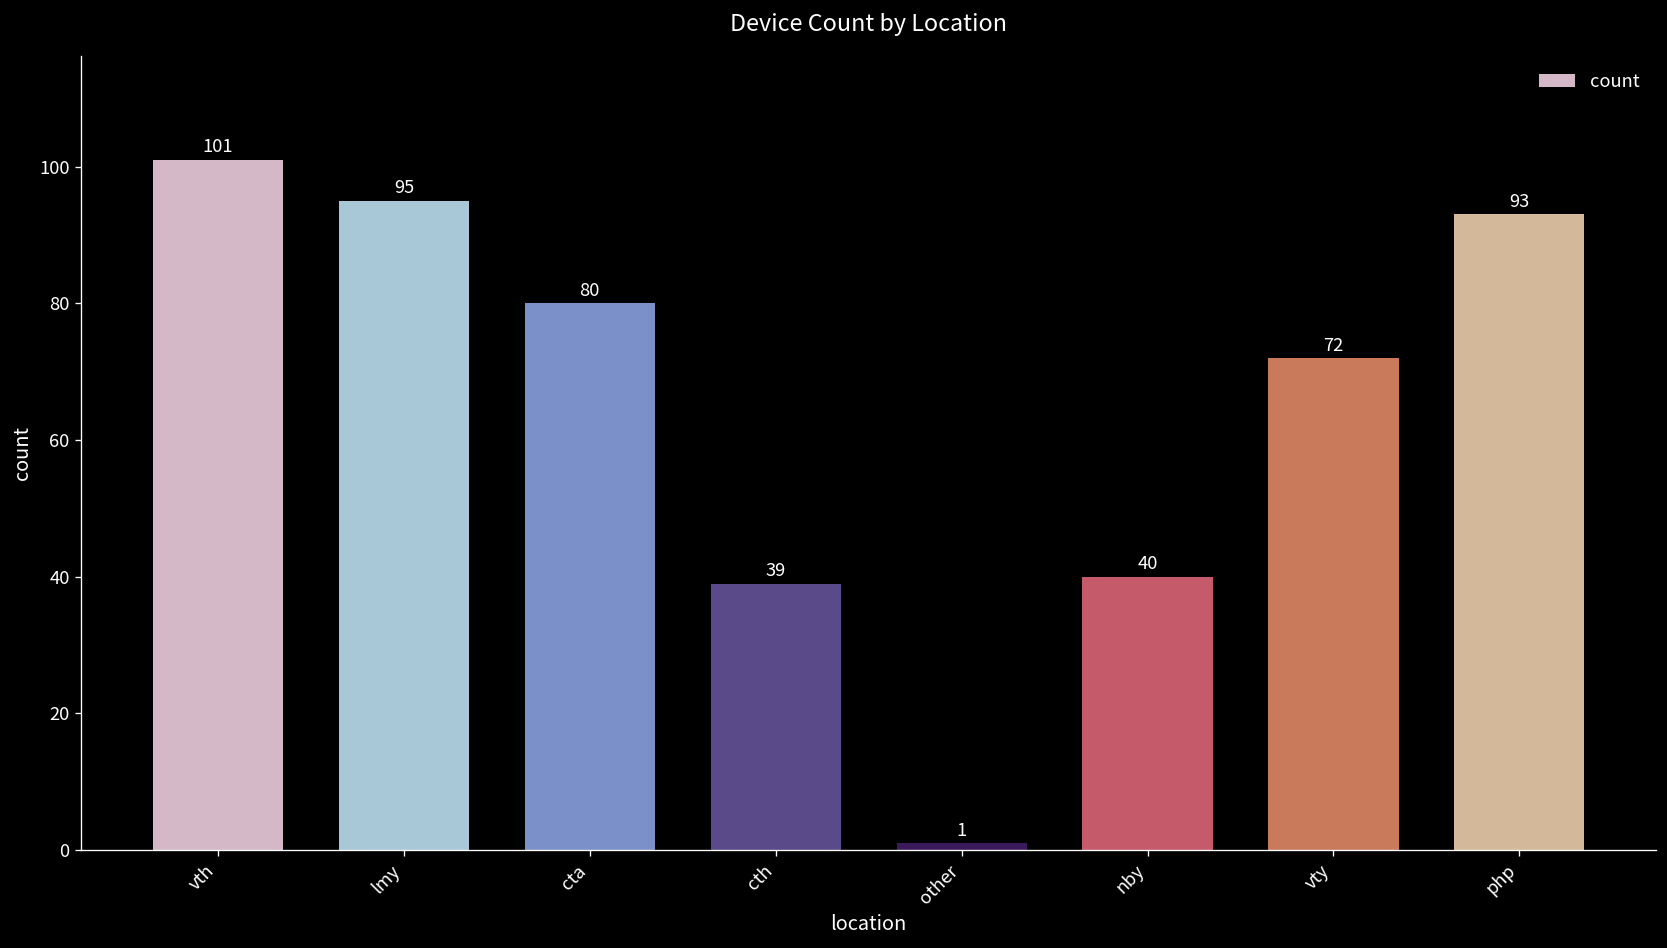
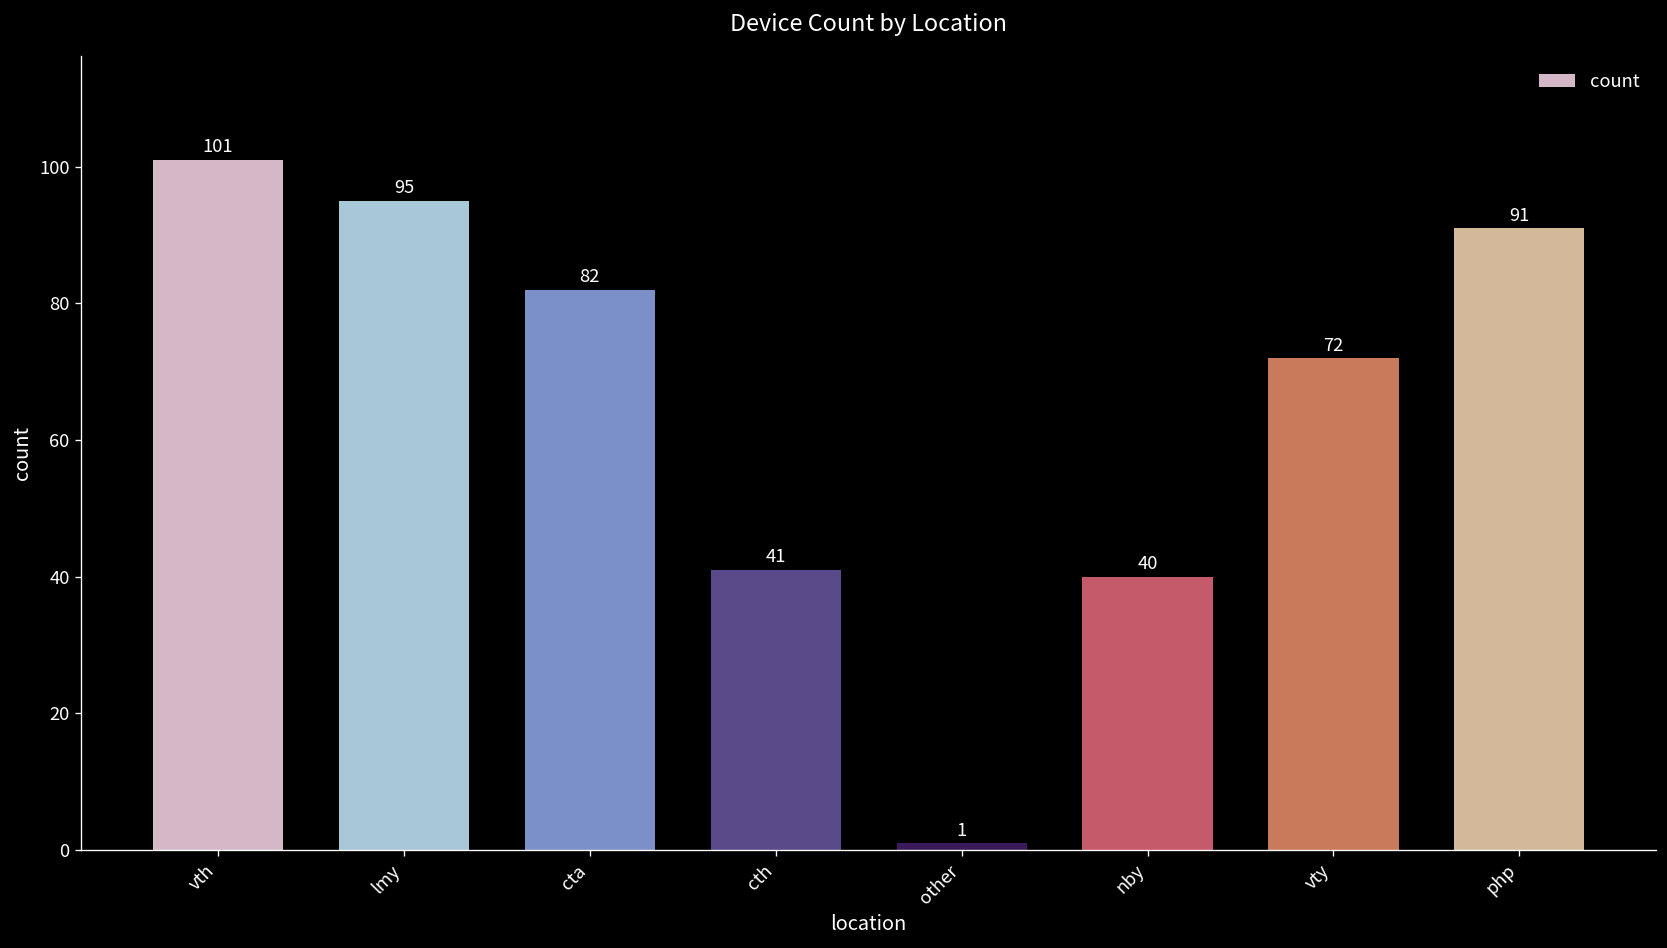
cta: 80 -> 82
cth: 39 -> 41
php: 93 -> 91
